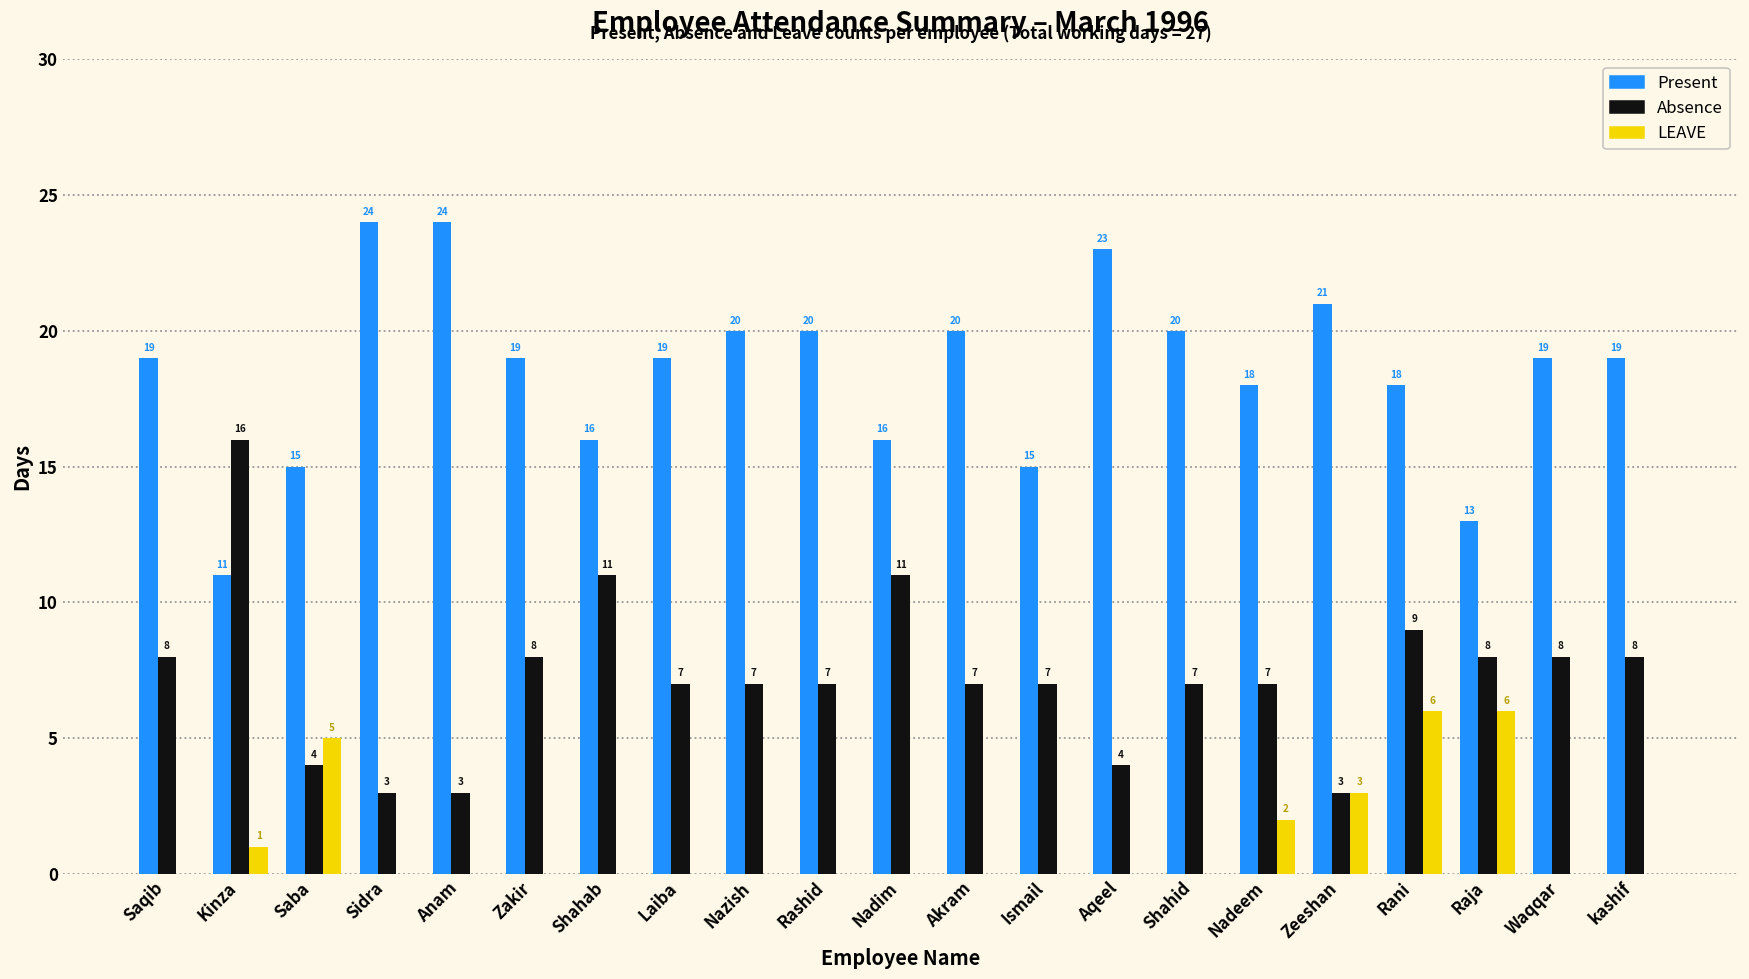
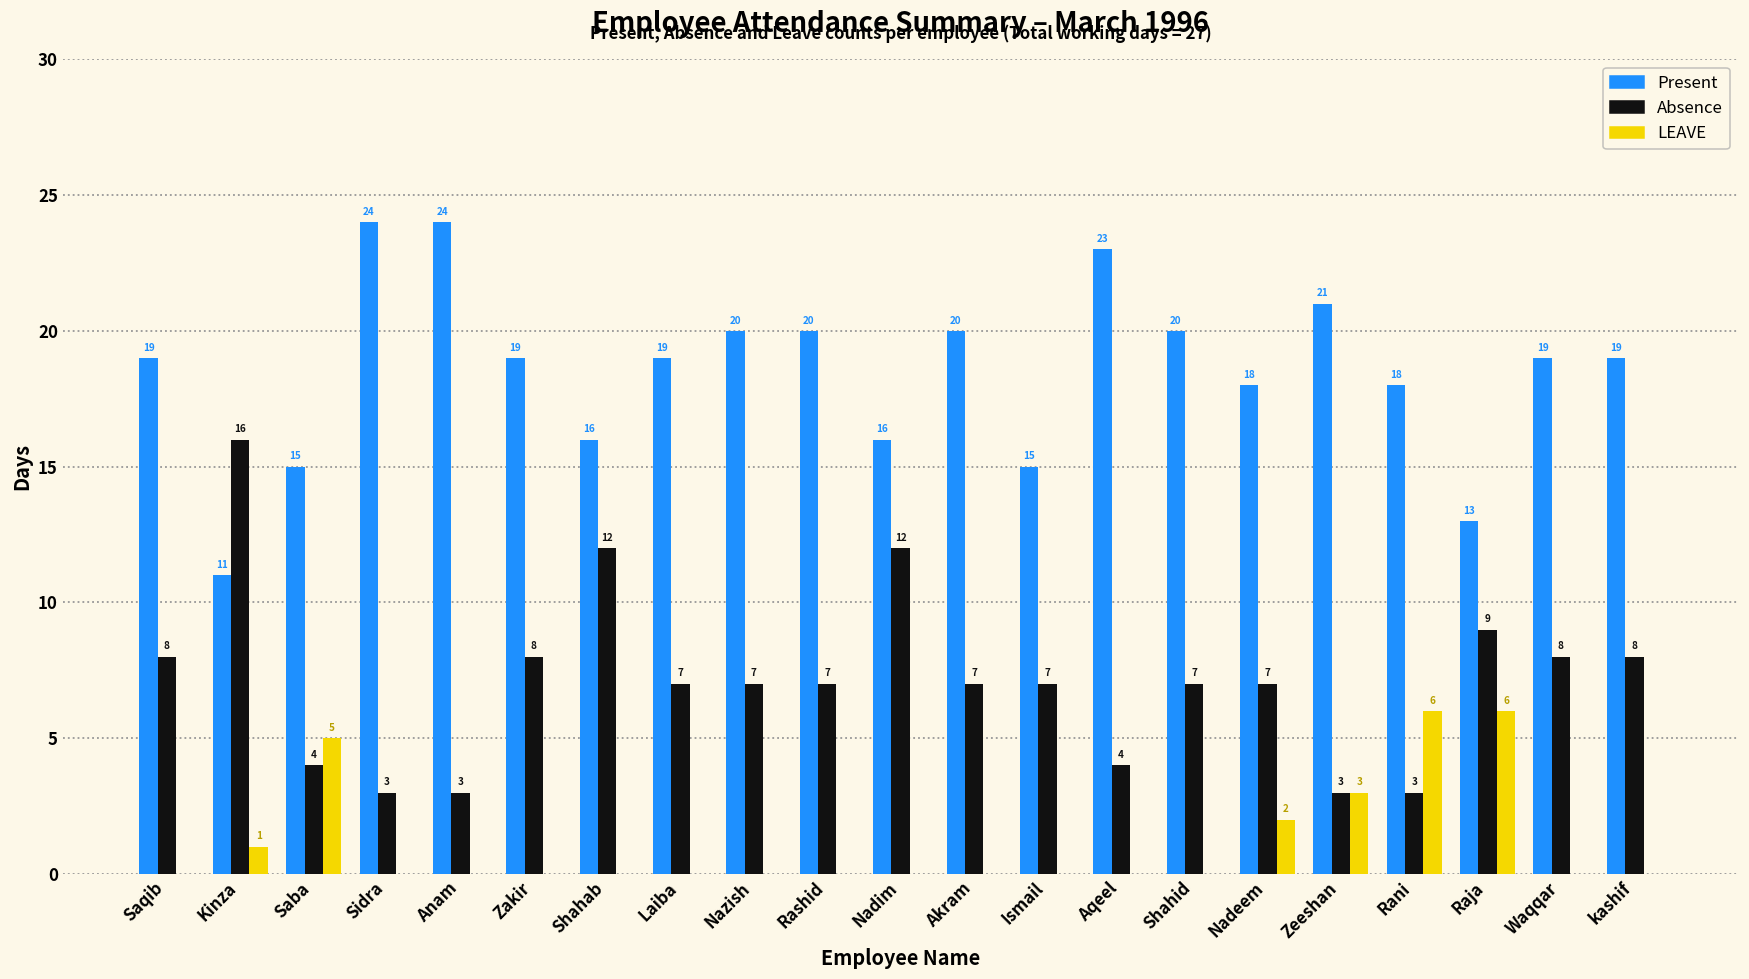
Absence, Shahab: 11 -> 12
Absence, Nadim: 11 -> 12
Absence, Rani: 9 -> 3
Absence, Raja: 8 -> 9
